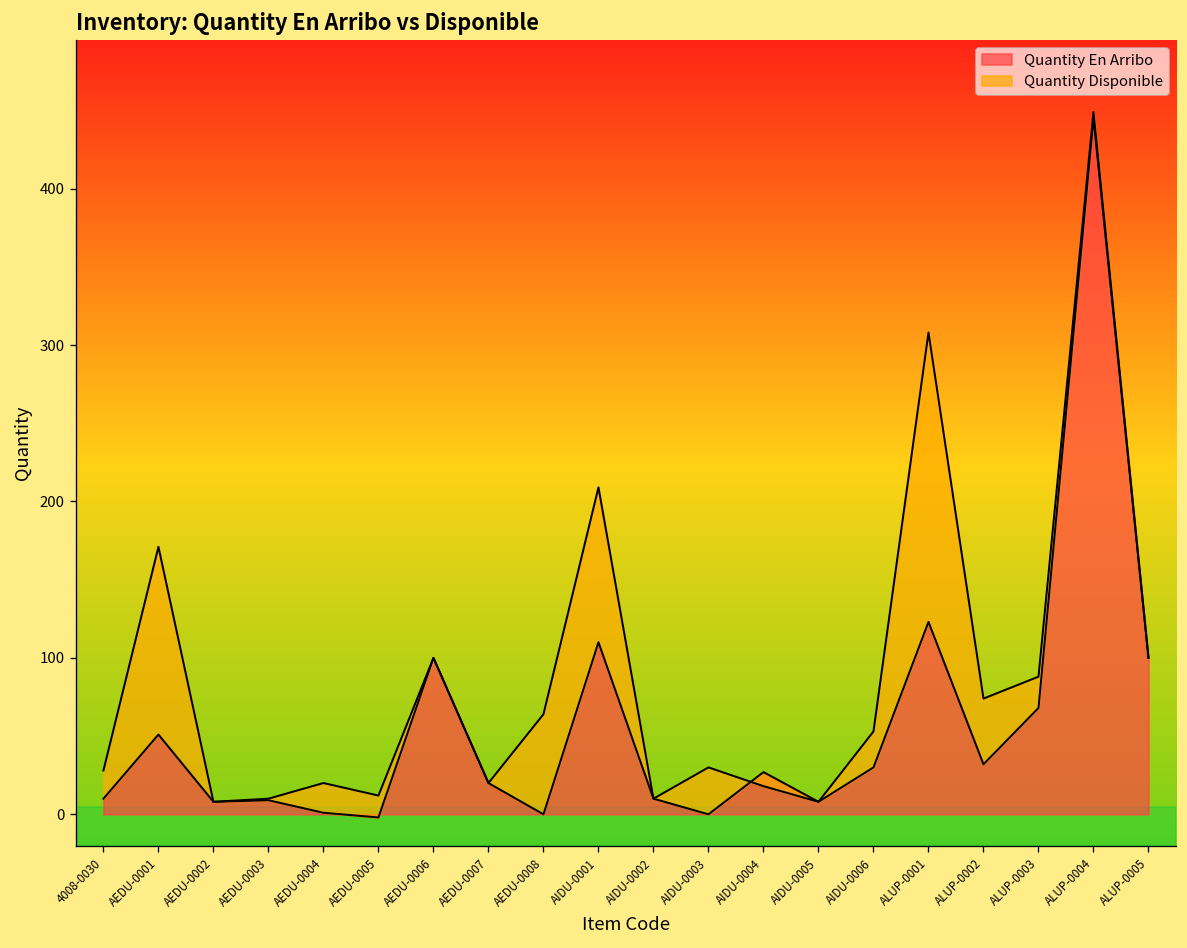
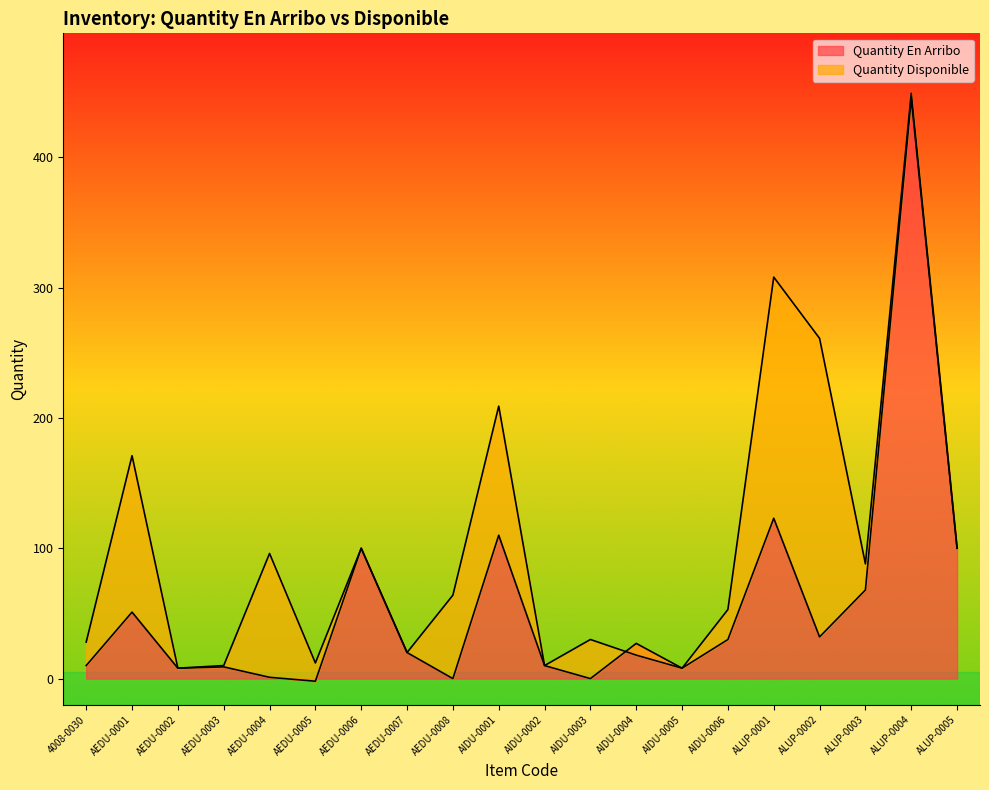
Quantity Disponible, AEDU-0004: 19 -> 95
Quantity Disponible, ALUP-0002: 42 -> 229
